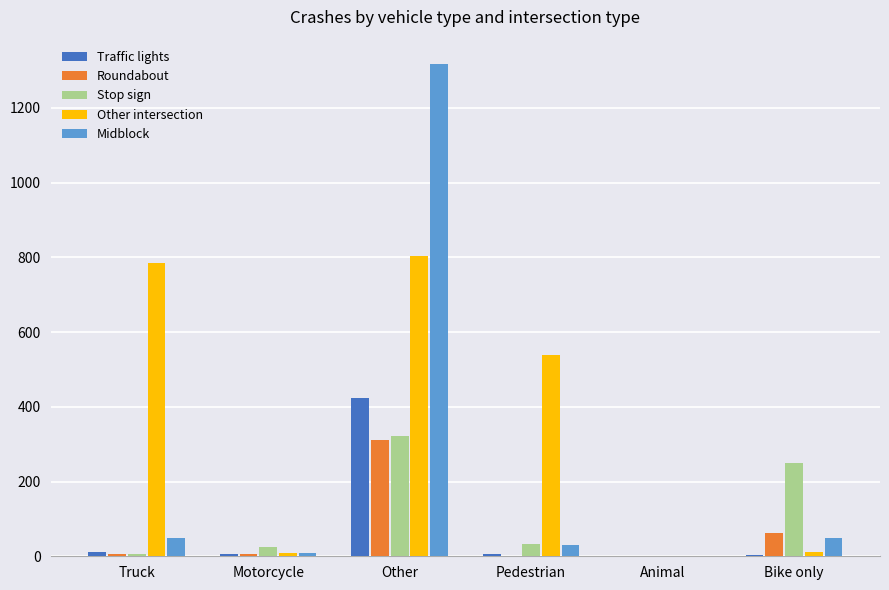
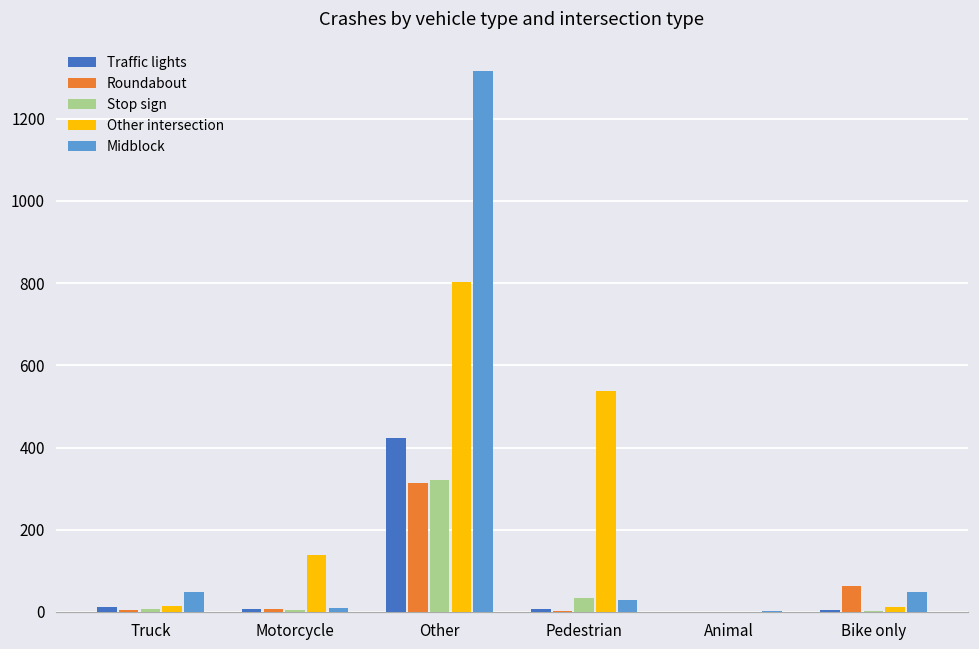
Other intersection, Truck: 780 -> 20
Stop sign, Motorcycle: 30 -> 0
Other intersection, Motorcycle: 10 -> 140
Stop sign, Bike only: 250 -> 0
